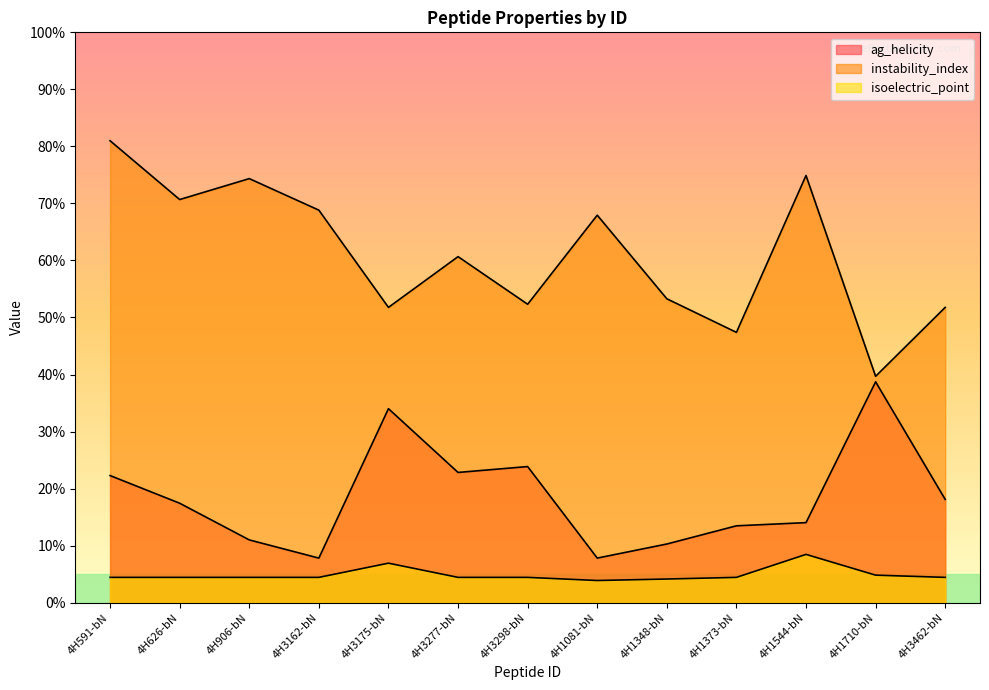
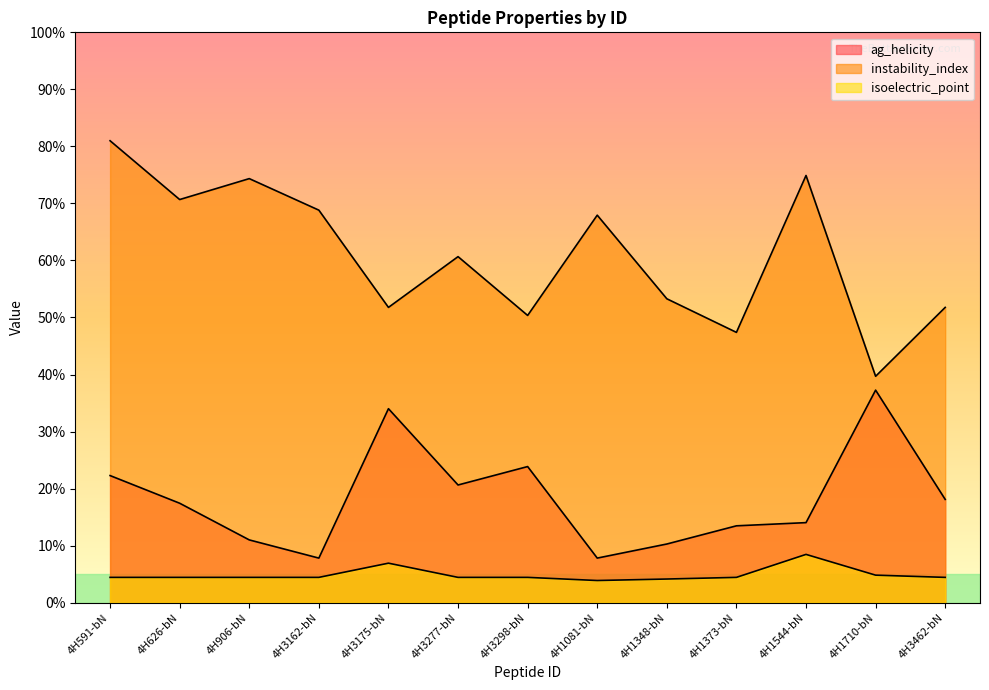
ag_helicity, 4H3277-bN: 23% -> 21%
instability_index, 4H3298-bN: 52% -> 50%
ag_helicity, 4H1710-bN: 39% -> 37%
